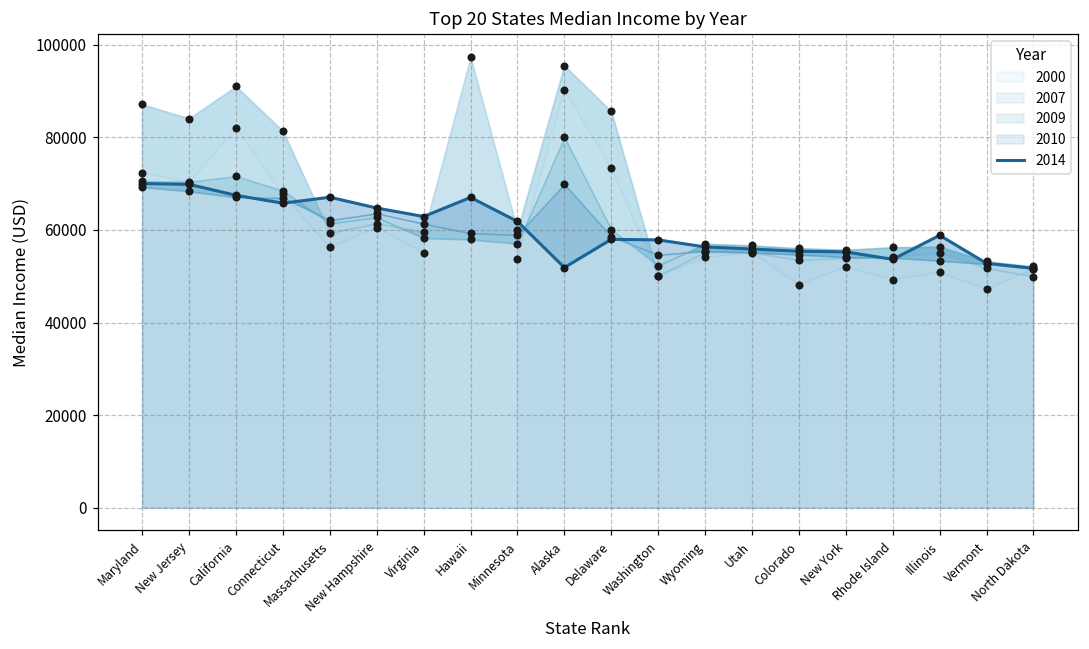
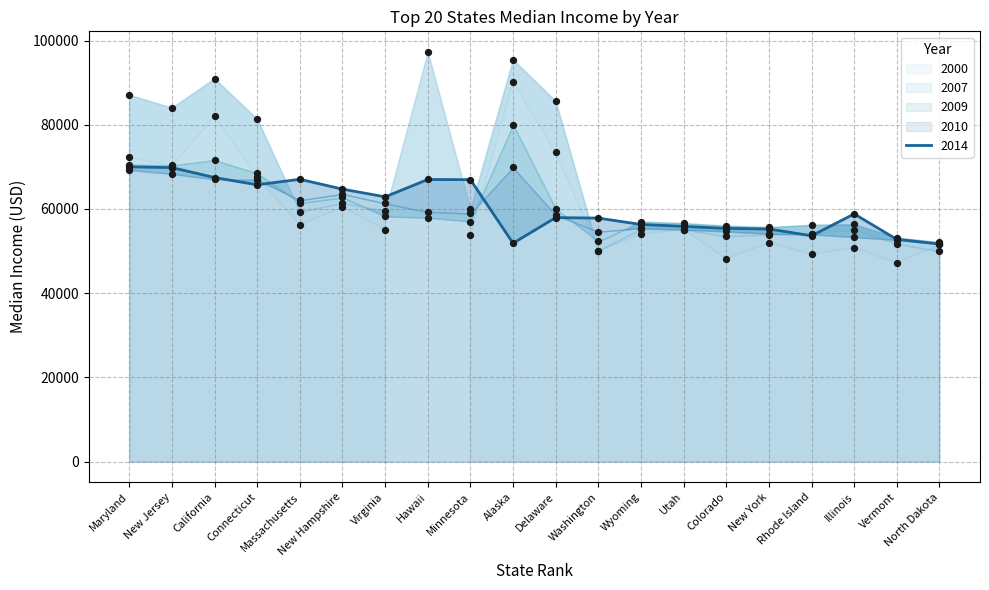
2014, Minnesota: 62000 -> 67000
